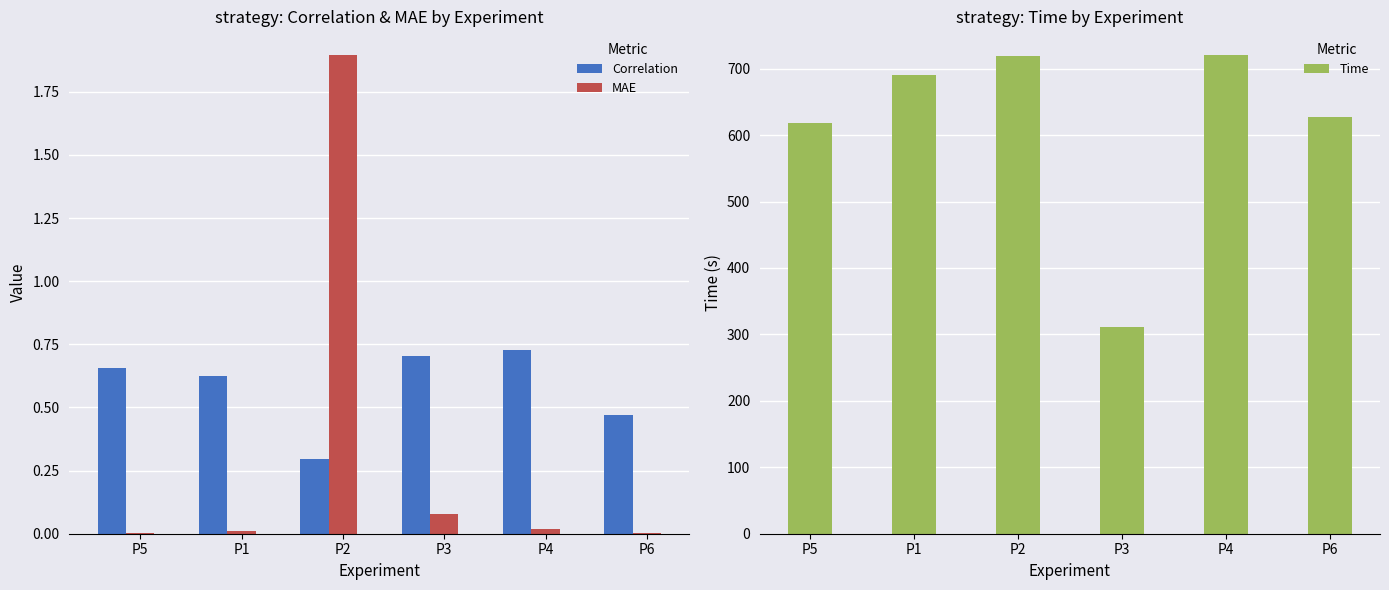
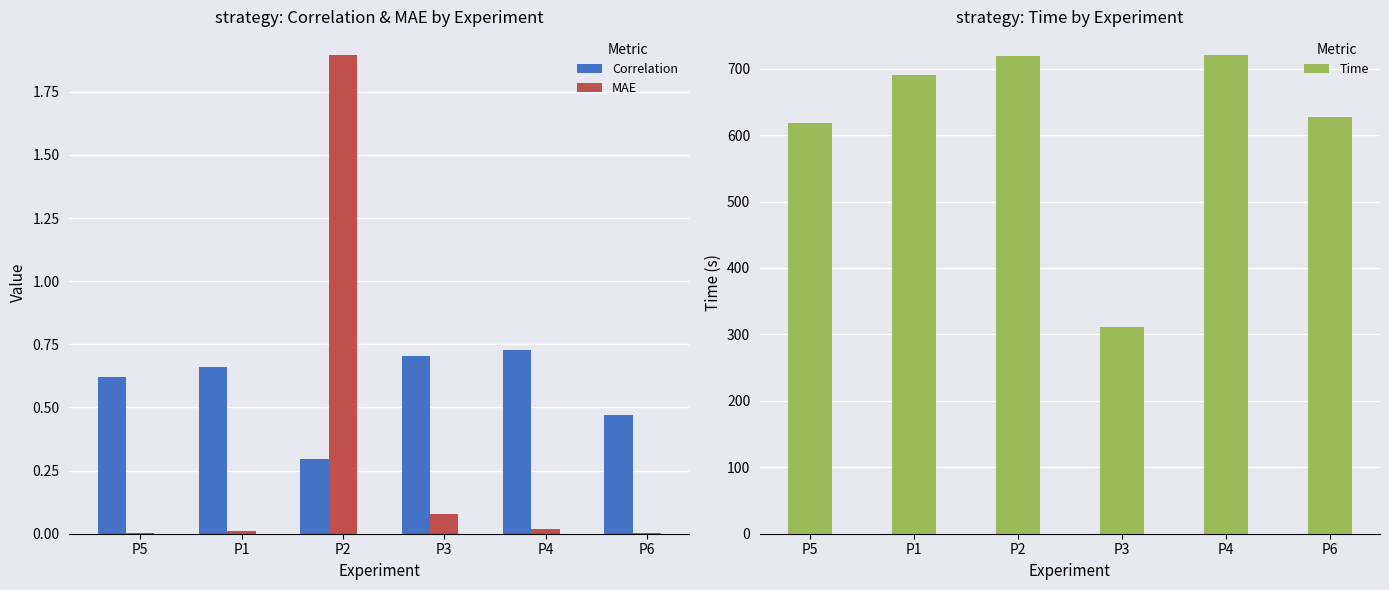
strategy: Correlation & MAE by Experiment, Correlation, P5: 0.66 -> 0.62
strategy: Correlation & MAE by Experiment, Correlation, P1: 0.62 -> 0.66
